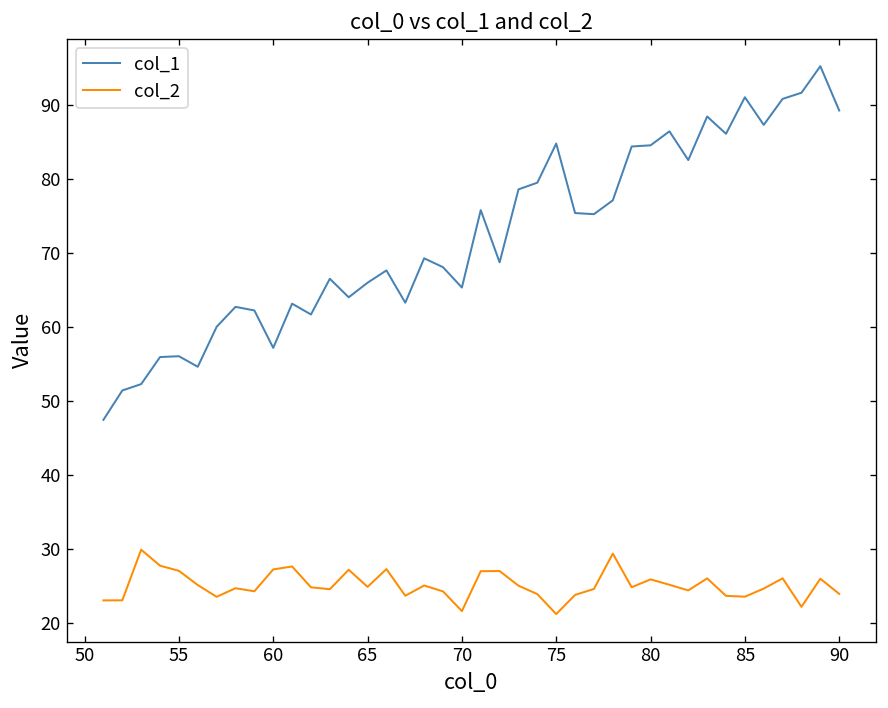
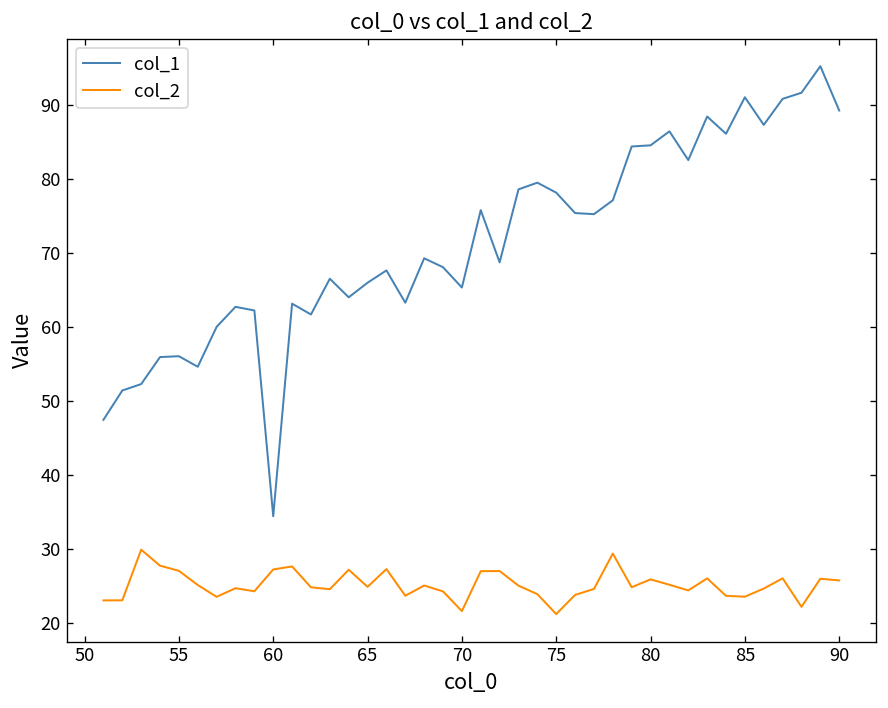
col_1, 60: 57 -> 34
col_1, 75: 85 -> 78
col_2, 90: 24 -> 26
